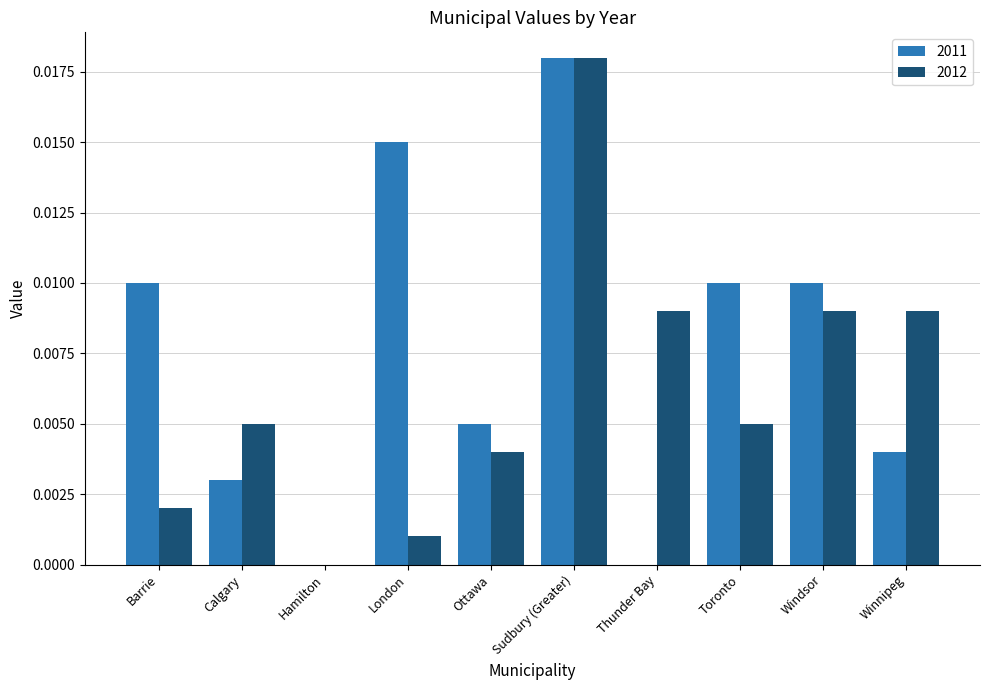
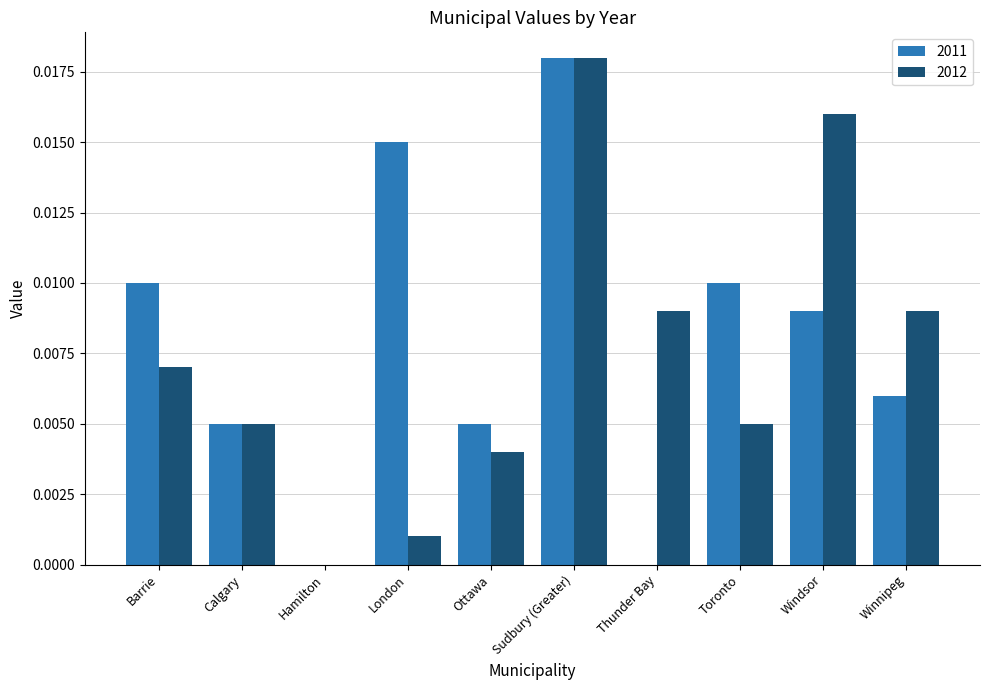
2012, Barrie: 0.002 -> 0.007
2011, Calgary: 0.003 -> 0.005
2011, Windsor: 0.010 -> 0.009
2012, Windsor: 0.009 -> 0.016
2011, Winnipeg: 0.004 -> 0.006
